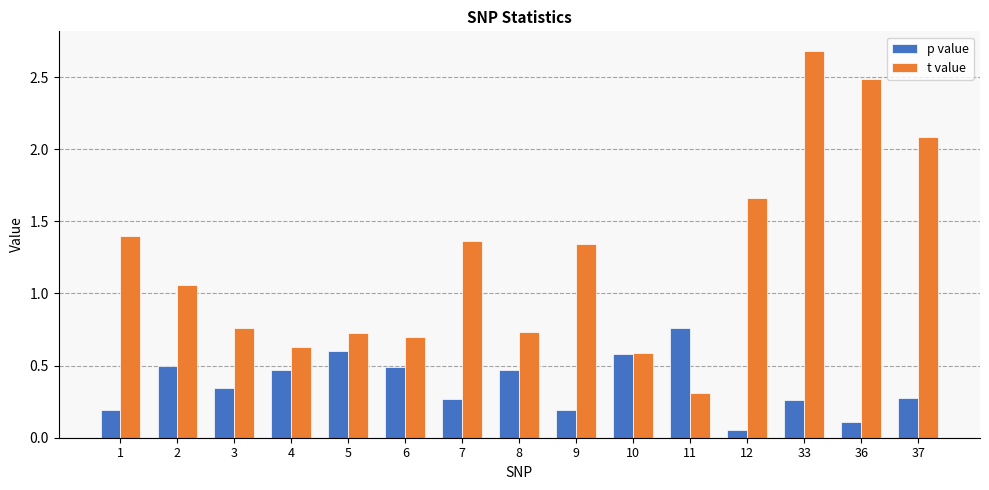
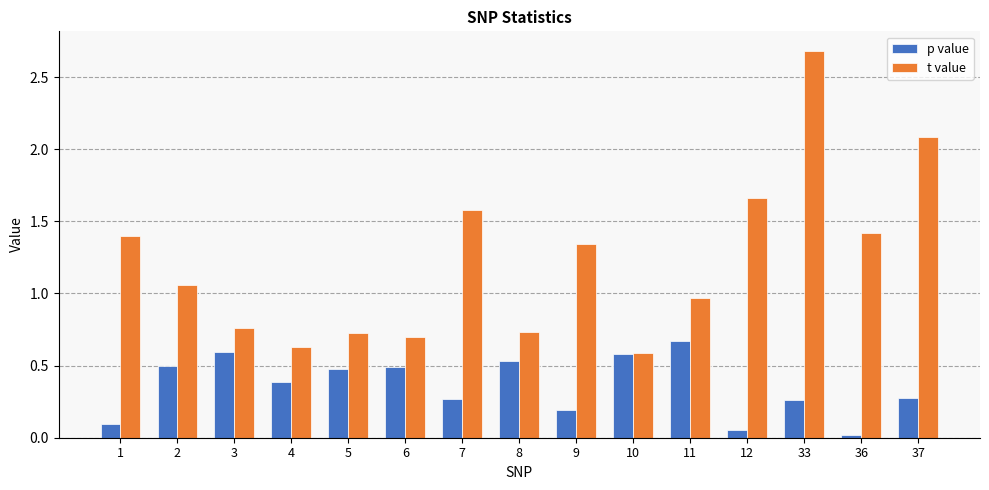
p value, 1: 0.19 -> 0.09
p value, 3: 0.35 -> 0.60
p value, 4: 0.47 -> 0.39
p value, 5: 0.60 -> 0.47
t value, 7: 1.36 -> 1.58
p value, 8: 0.47 -> 0.53
p value, 11: 0.76 -> 0.67
t value, 11: 0.31 -> 0.97
p value, 36: 0.11 -> 0.02
t value, 36: 2.49 -> 1.42
